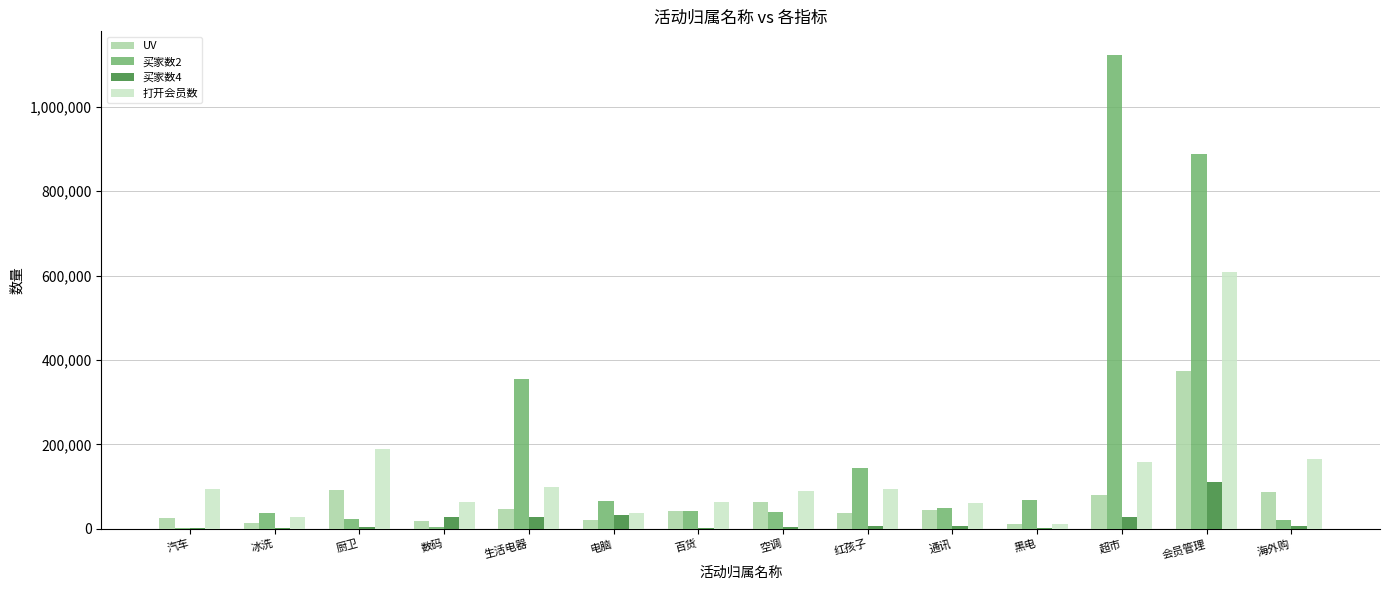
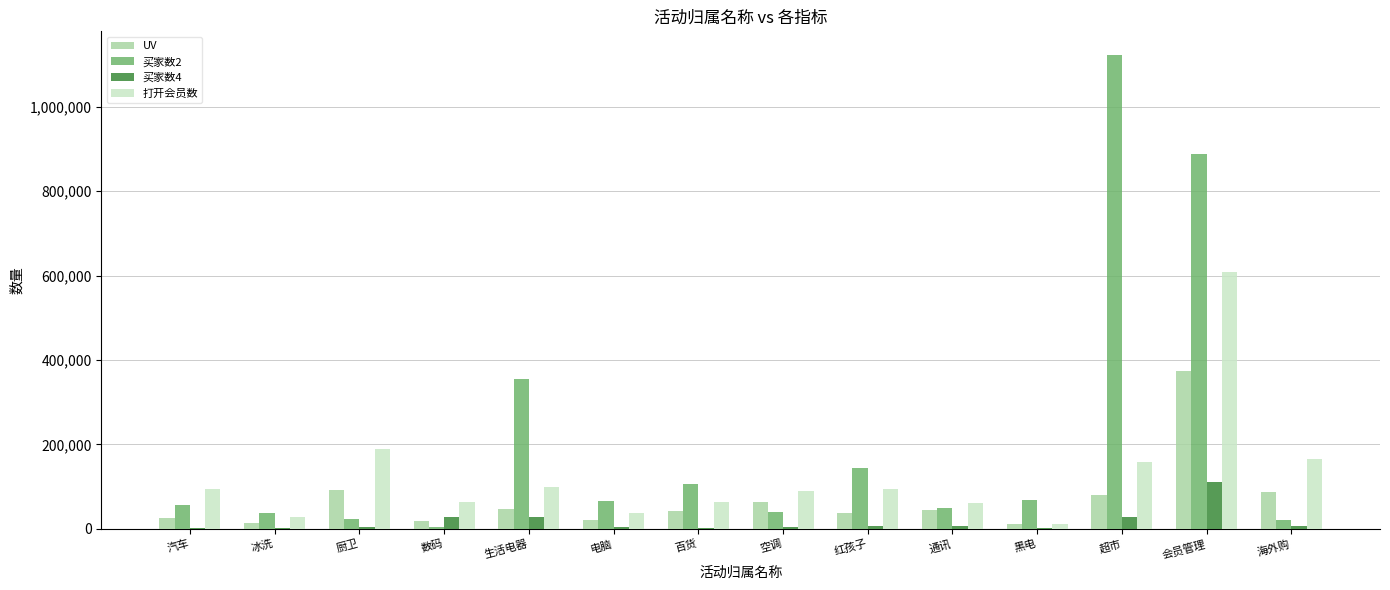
买家数2, 汽车: 0 -> 60,000
买家数4, 电脑: 30,000 -> 0
买家数2, 百货: 40,000 -> 110,000
